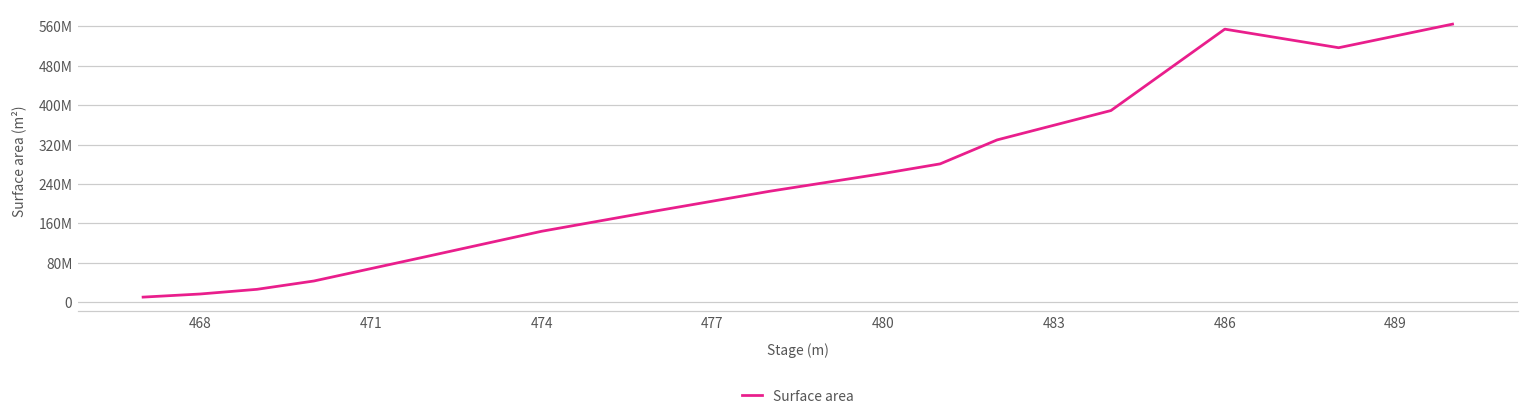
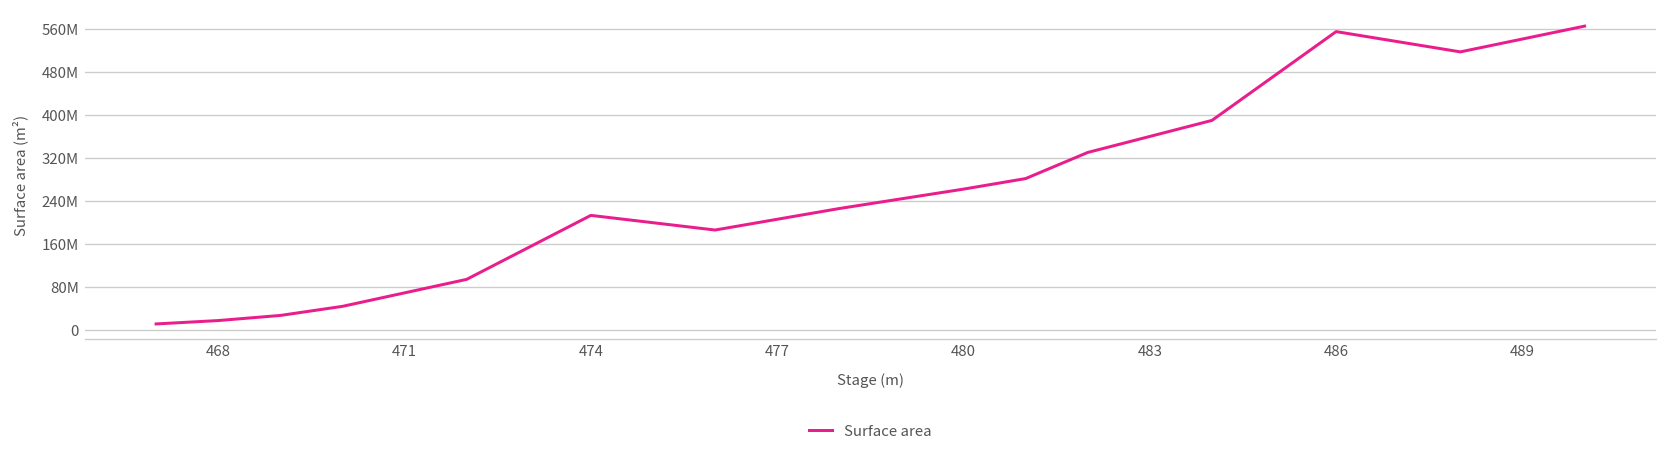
474: 140000000 -> 210000000
